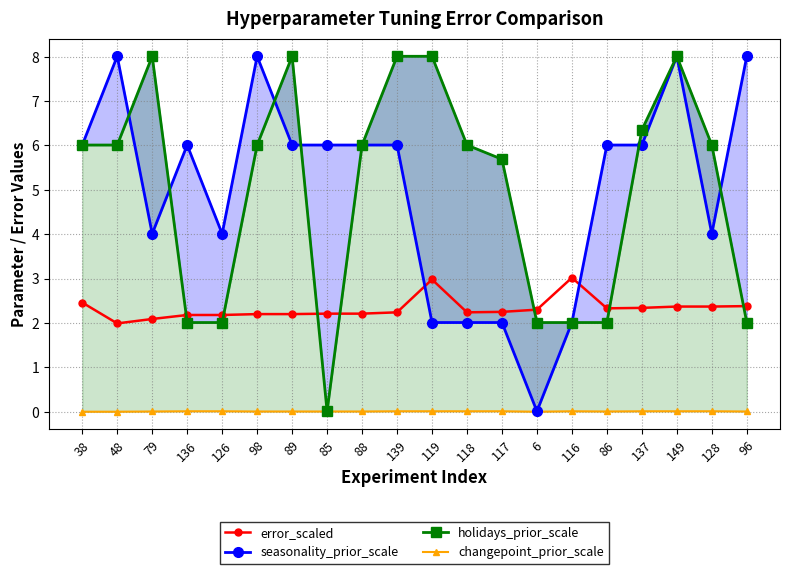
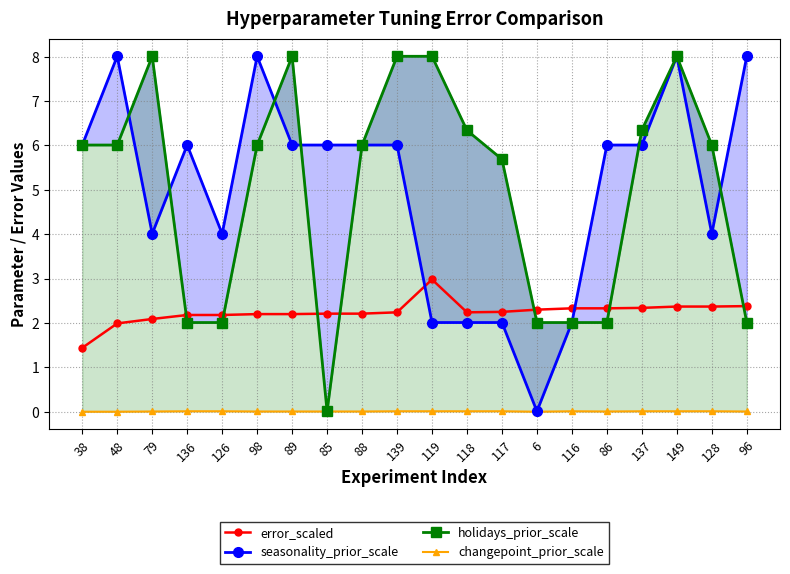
error_scaled, 38: 2.5 -> 1.4
holidays_prior_scale, 118: 6.0 -> 6.3
error_scaled, 116: 3.0 -> 2.3
